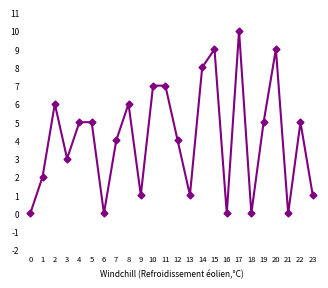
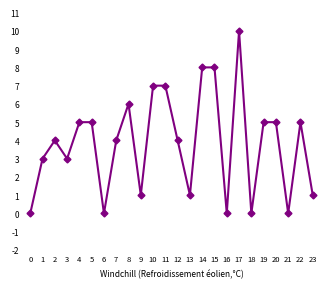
1: 2 -> 3
2: 6 -> 4
15: 9 -> 8
20: 9 -> 5
